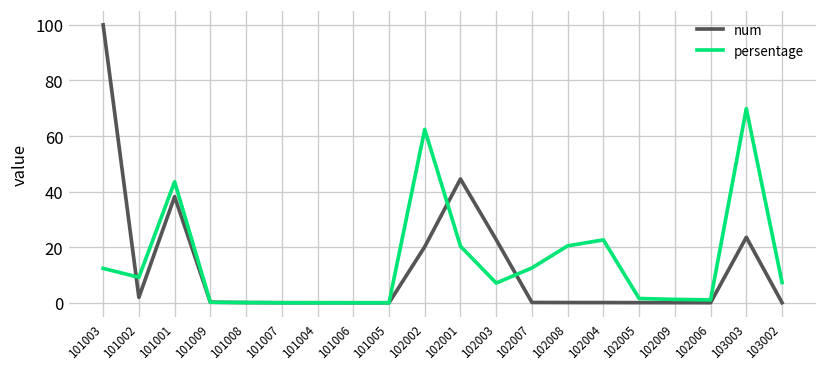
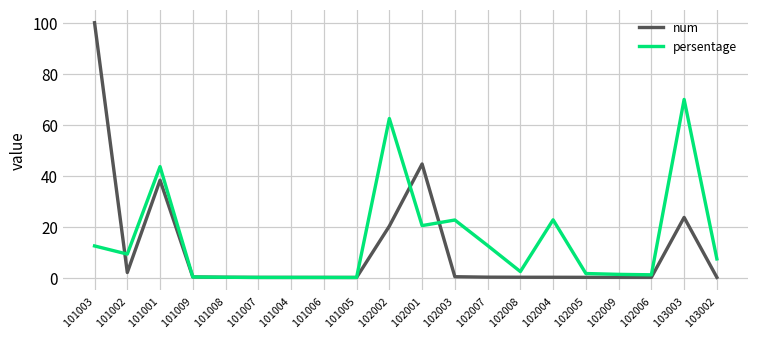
num, 102003: 23 -> 0
persentage, 102003: 7 -> 23
persentage, 102008: 21 -> 2
